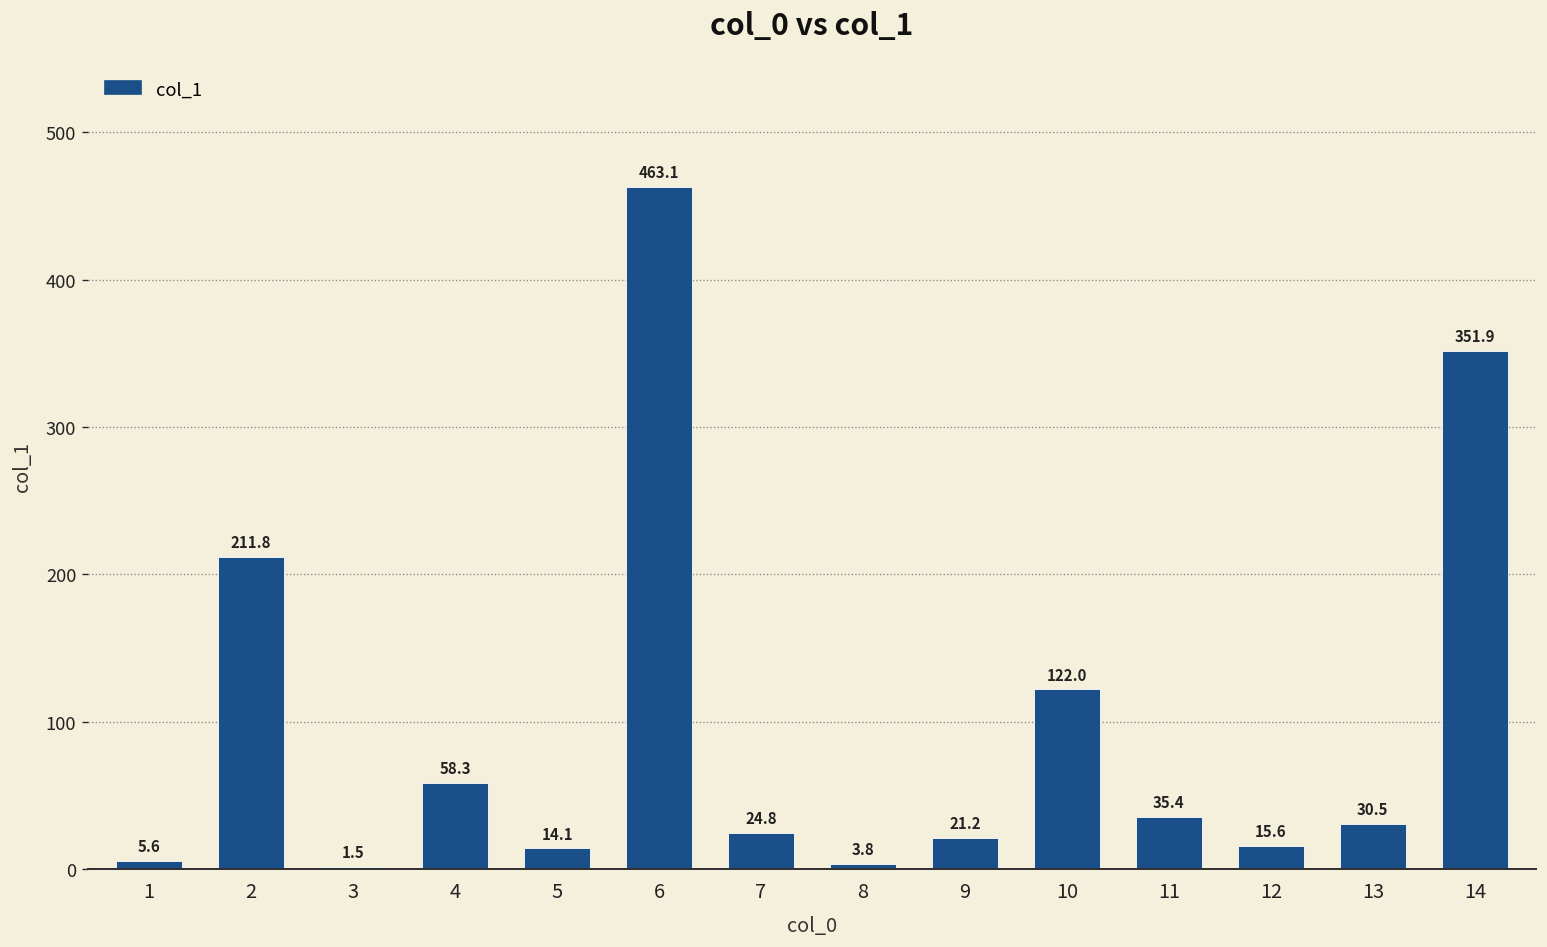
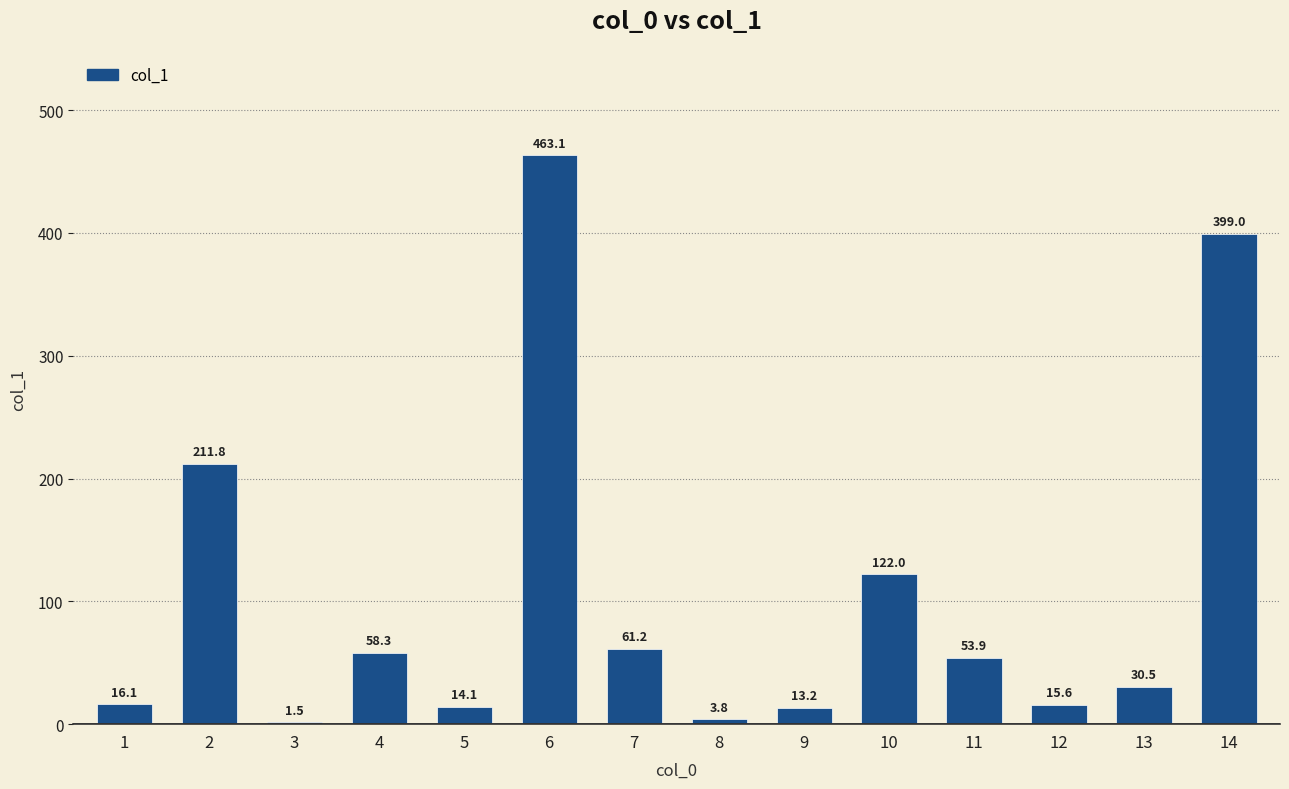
1: 5.6 -> 16.1
7: 24.8 -> 61.2
9: 21.2 -> 13.2
11: 35.4 -> 53.9
14: 351.9 -> 399.0
